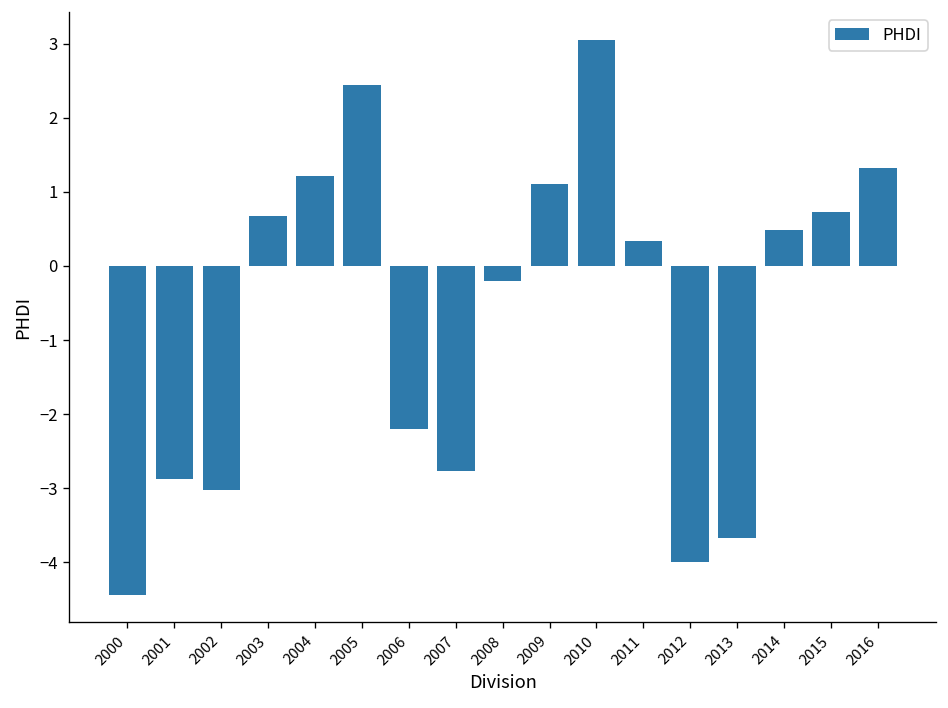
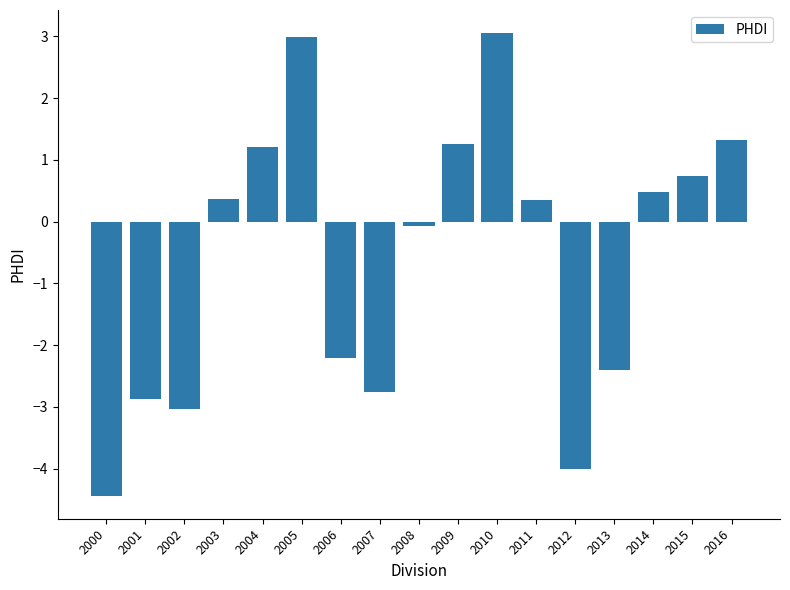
2003: 0.7 -> 0.4
2005: 2.4 -> 3.0
2008: -0.2 -> -0.1
2009: 1.1 -> 1.3
2013: -3.7 -> -2.4
